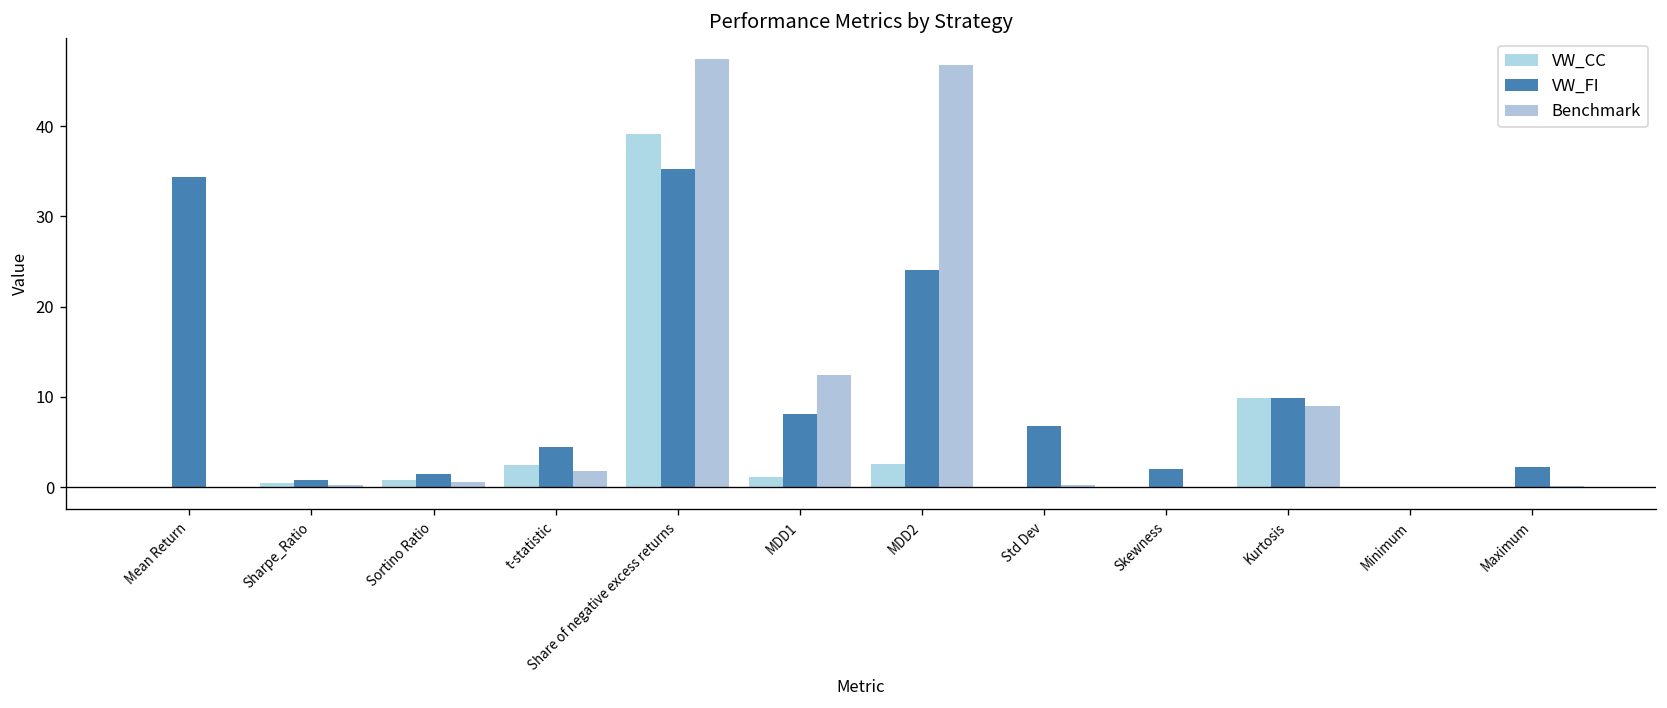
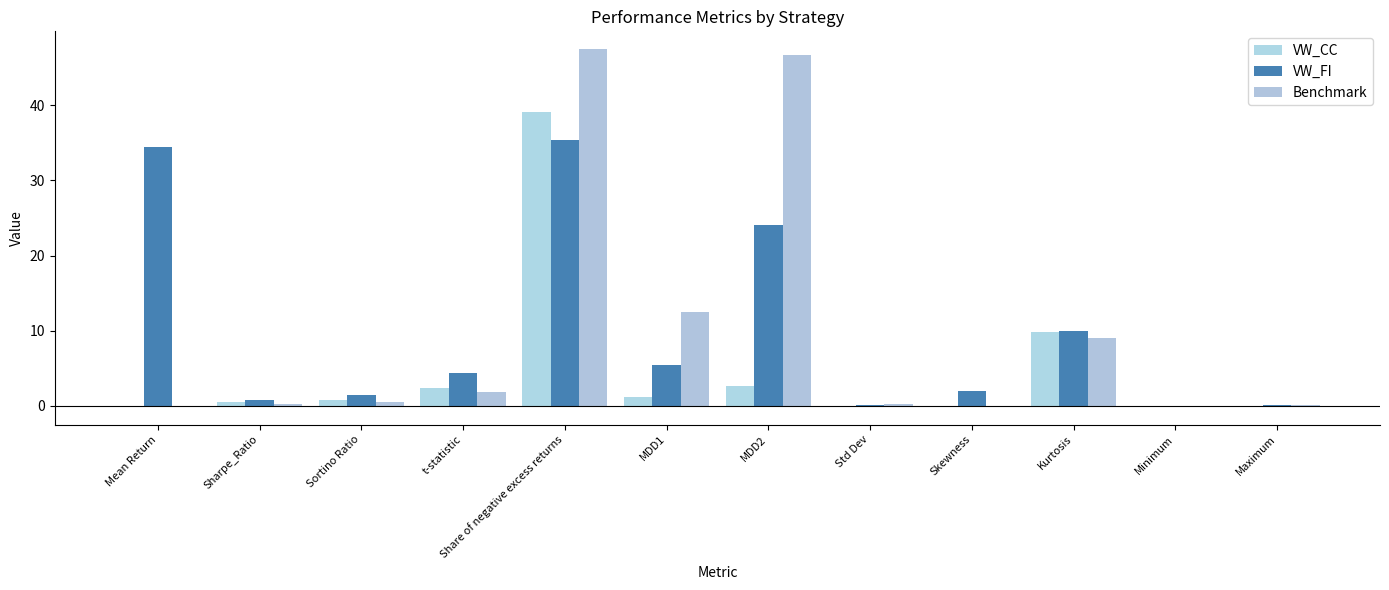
VW_FI, MDD1: 8 -> 5
VW_FI, Std Dev: 7 -> 0
VW_FI, Maximum: 2 -> 0
